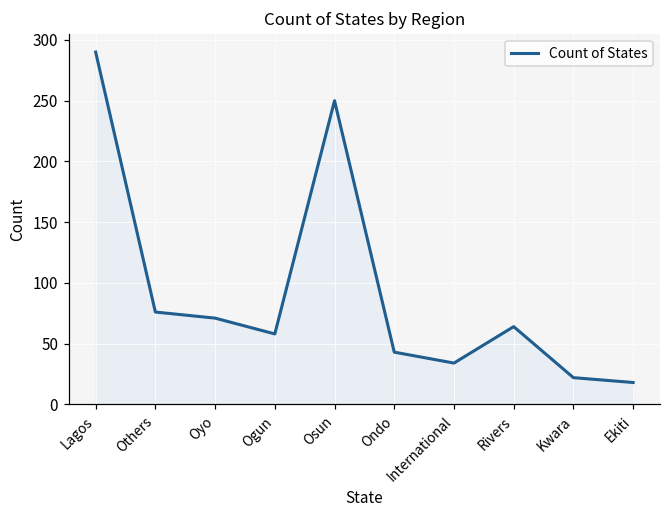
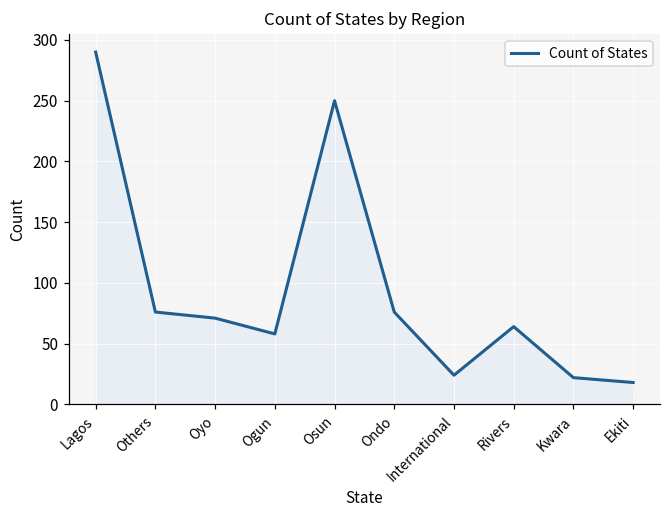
Ondo: 43 -> 76
International: 34 -> 24
